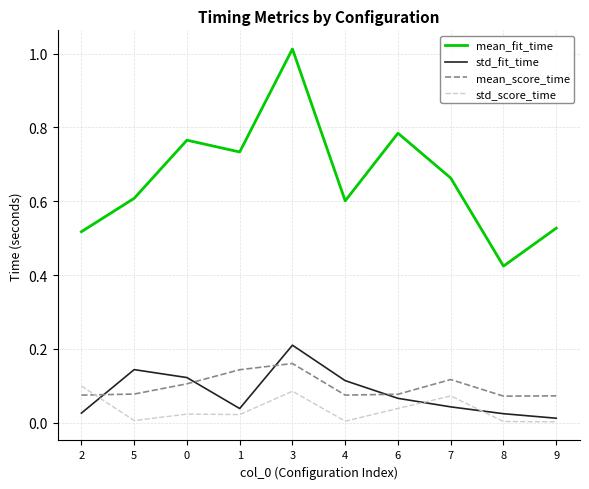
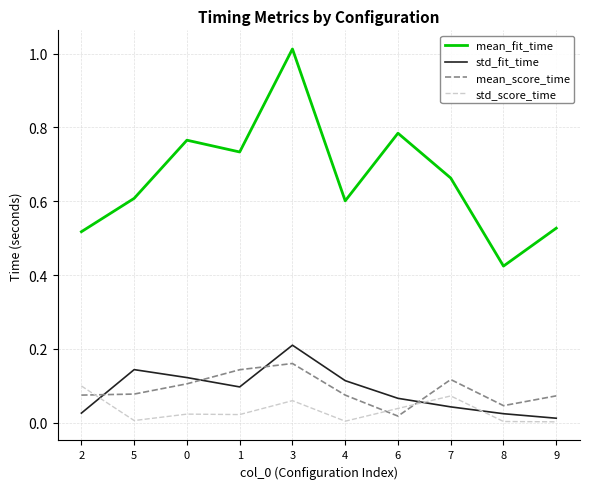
std_fit_time, 1: 0.04 -> 0.10
std_score_time, 3: 0.09 -> 0.06
mean_score_time, 6: 0.08 -> 0.02
mean_score_time, 8: 0.07 -> 0.05
